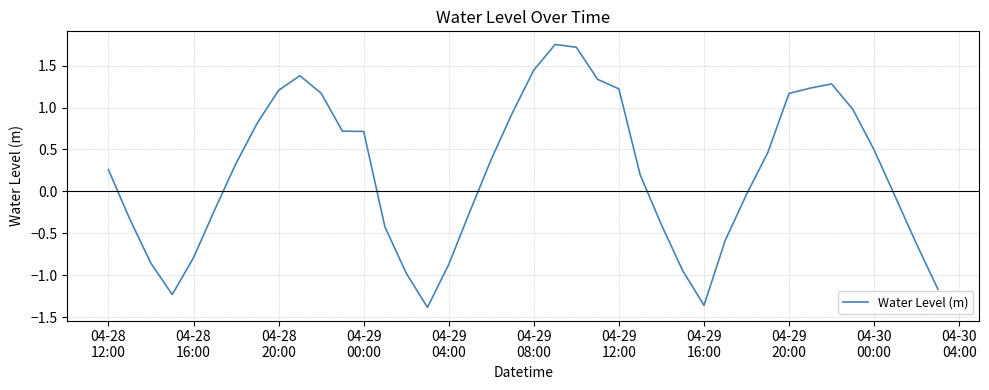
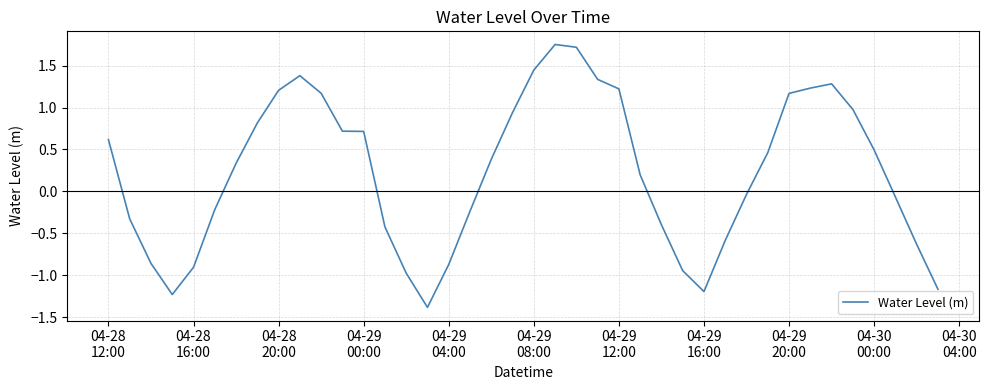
04-28 12:00: 0.3 -> 0.6
04-28 16:00: -0.8 -> -0.9
04-29 16:00: -1.4 -> -1.2
